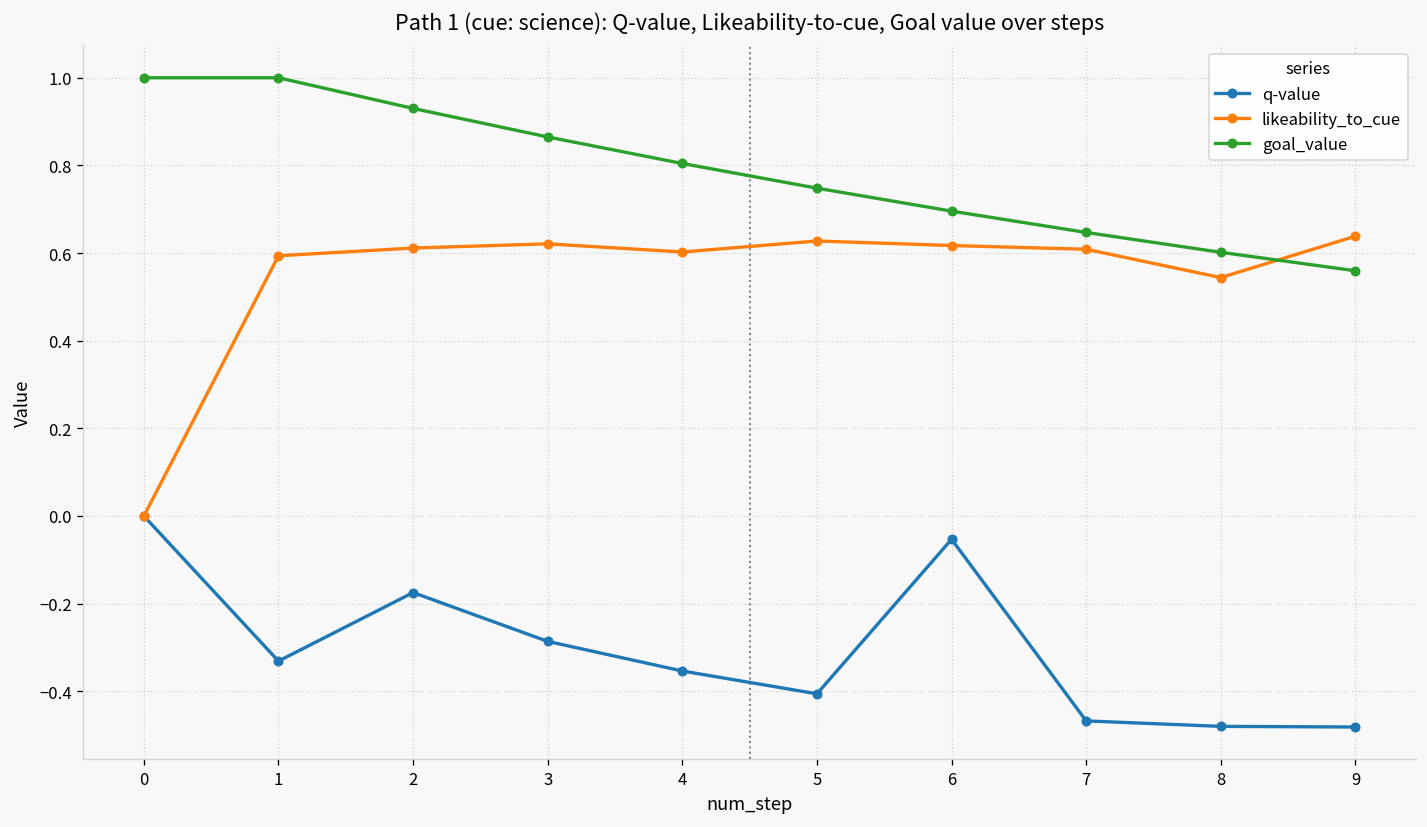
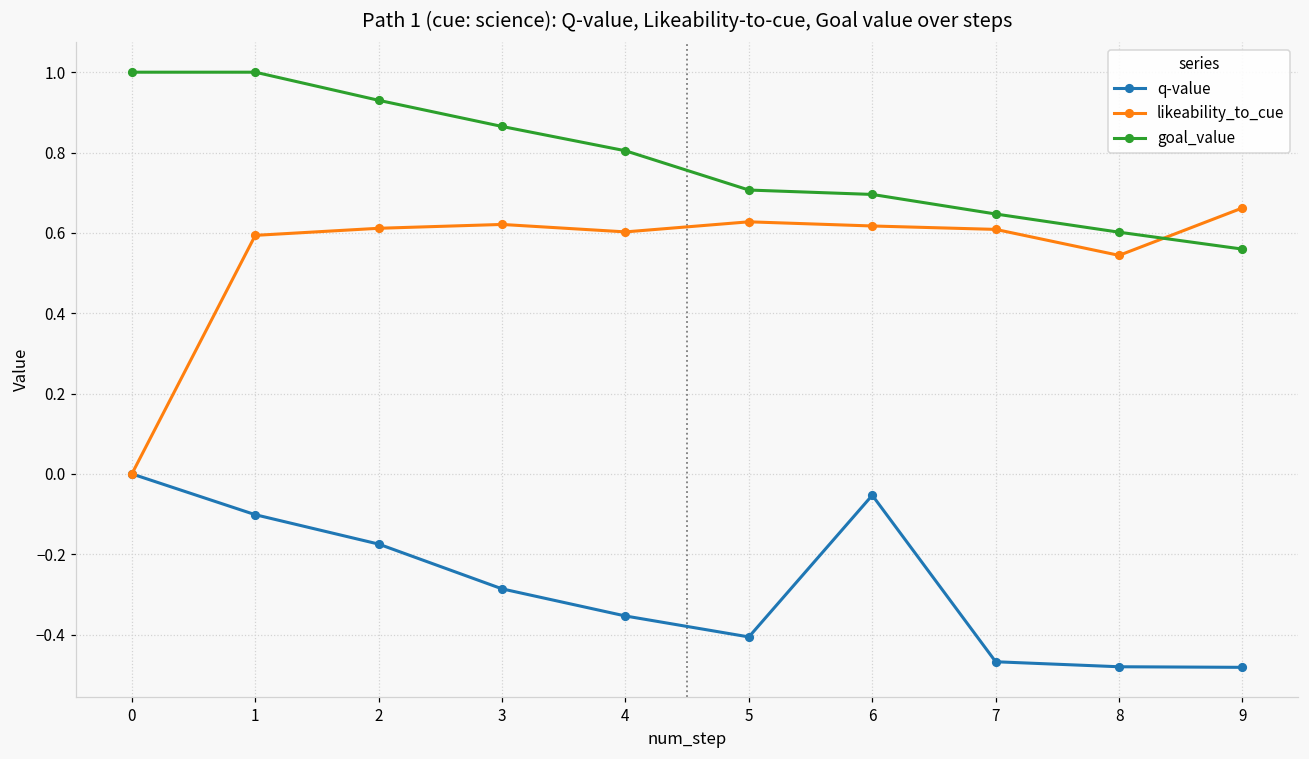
q-value, 1: -0.33 -> -0.10
goal_value, 5: 0.75 -> 0.71
likeability_to_cue, 9: 0.64 -> 0.66
